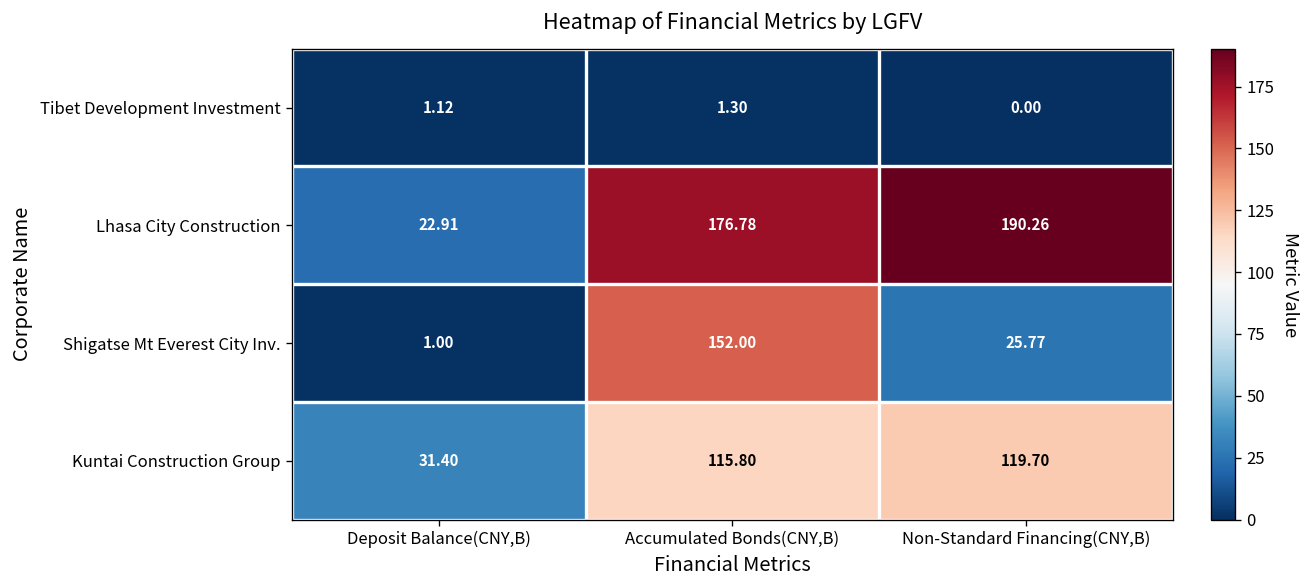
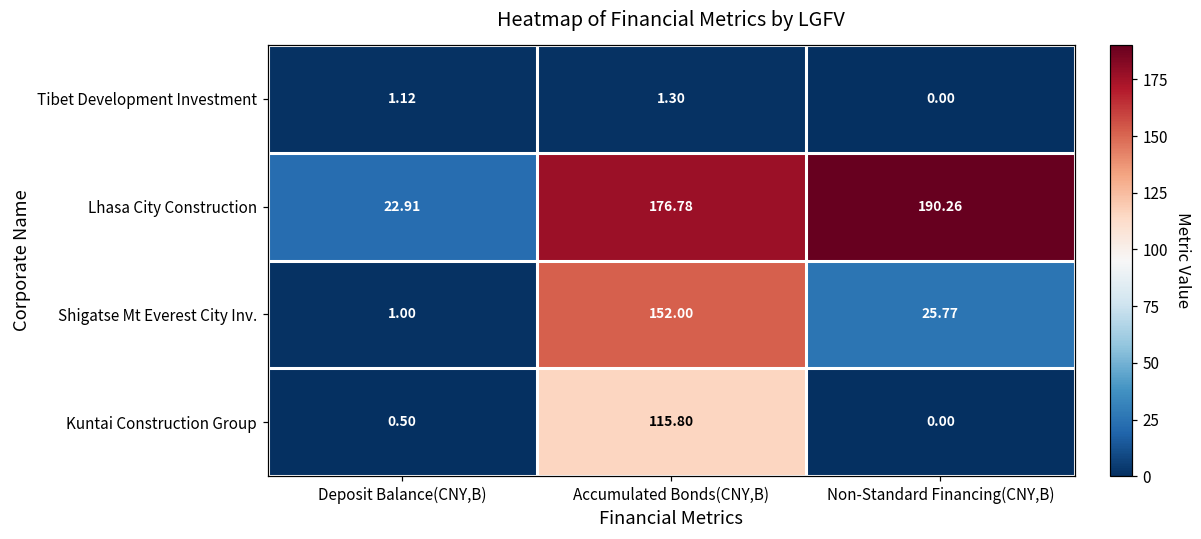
Kuntai Construction Group, Deposit Balance(CNY,B): 31.40 -> 0.50
Kuntai Construction Group, Non-Standard Financing(CNY,B): 119.70 -> 0.00
